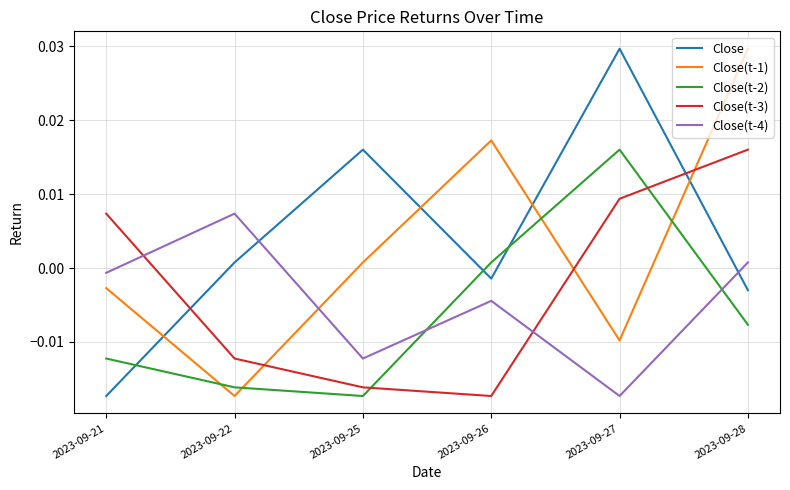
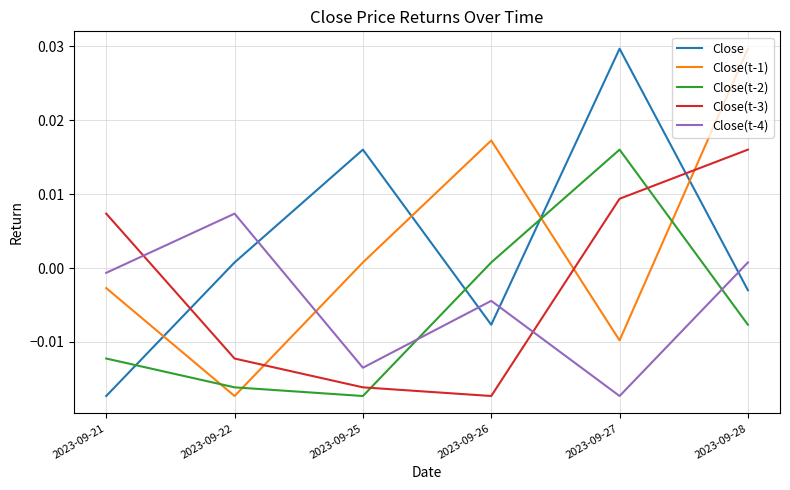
Close(t-4), 2023-09-25: -0.012 -> -0.014
Close, 2023-09-26: -0.001 -> -0.008
